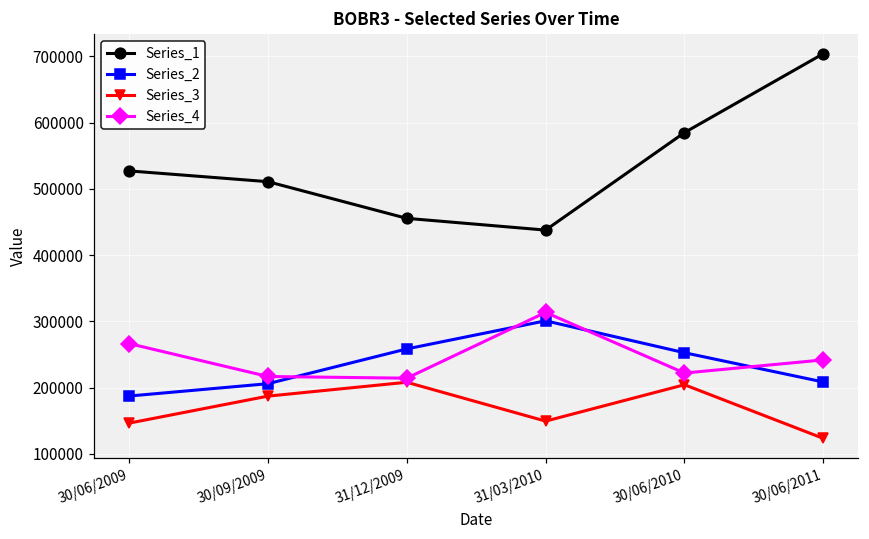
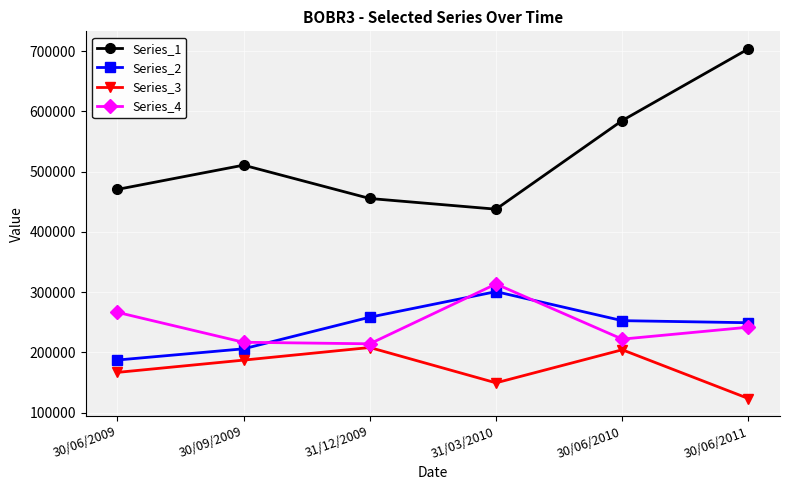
Series_1, 30/06/2009: 530000 -> 470000
Series_3, 30/06/2009: 150000 -> 170000
Series_2, 30/06/2011: 210000 -> 250000
